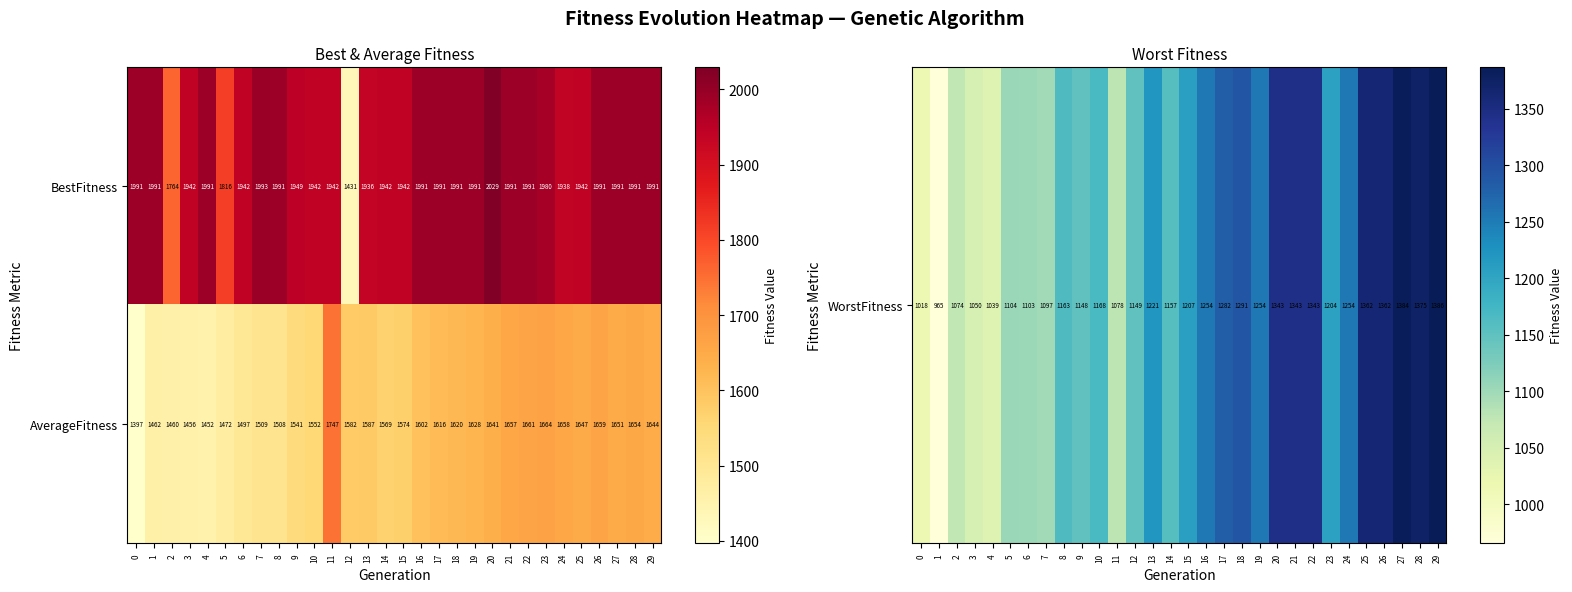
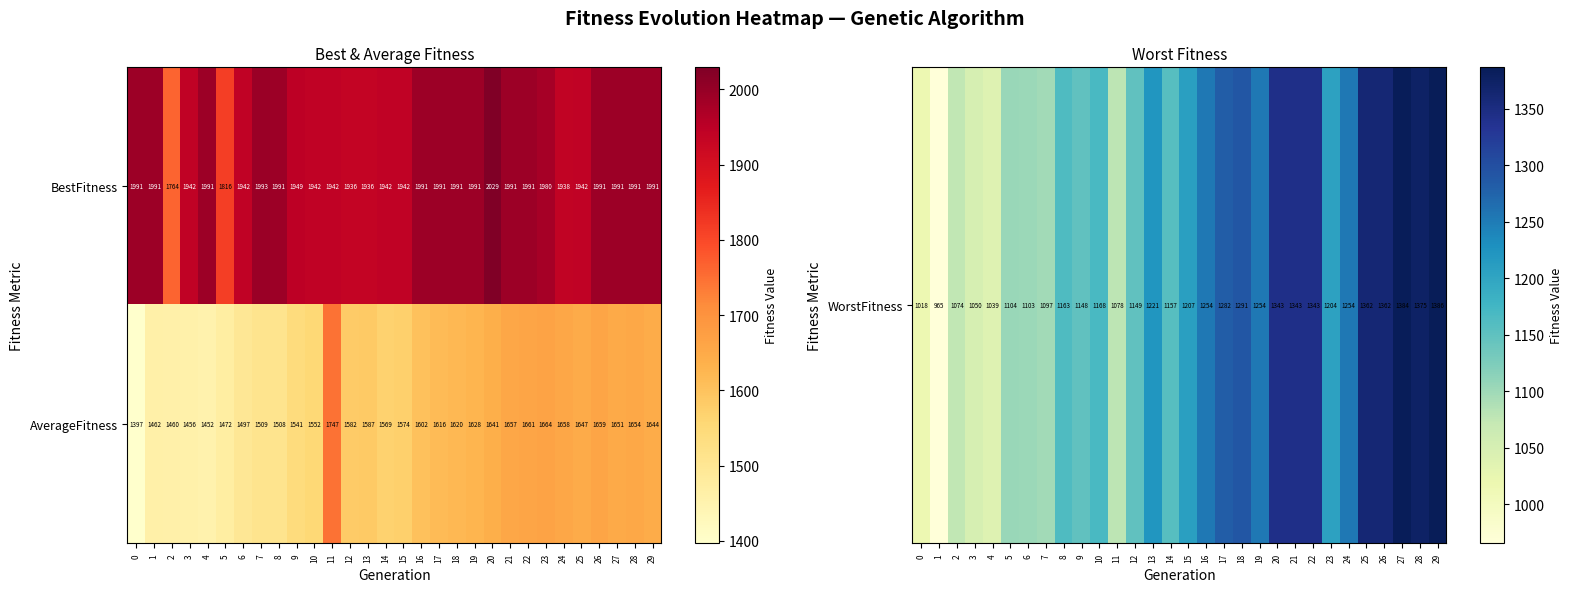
BestFitness, 12: 1431 -> 1936
